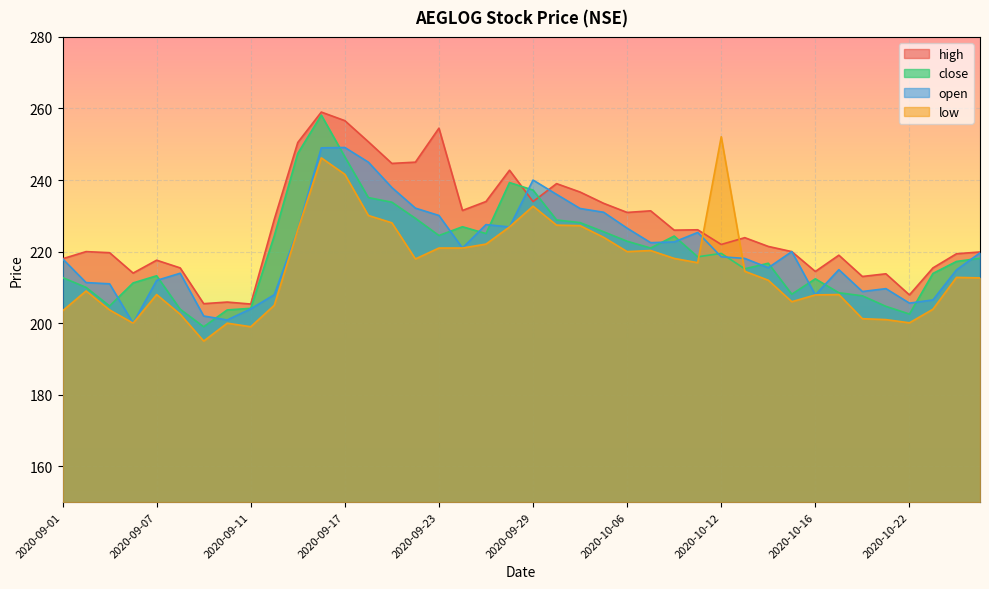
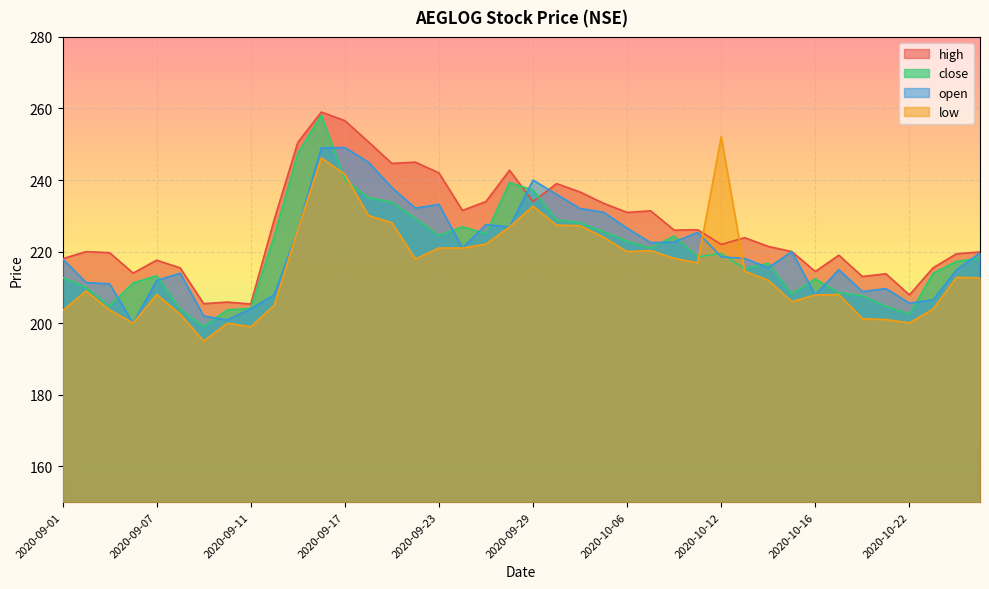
close, 2020-09-17: 247 -> 240
high, 2020-09-23: 255 -> 242
open, 2020-09-23: 230 -> 233
